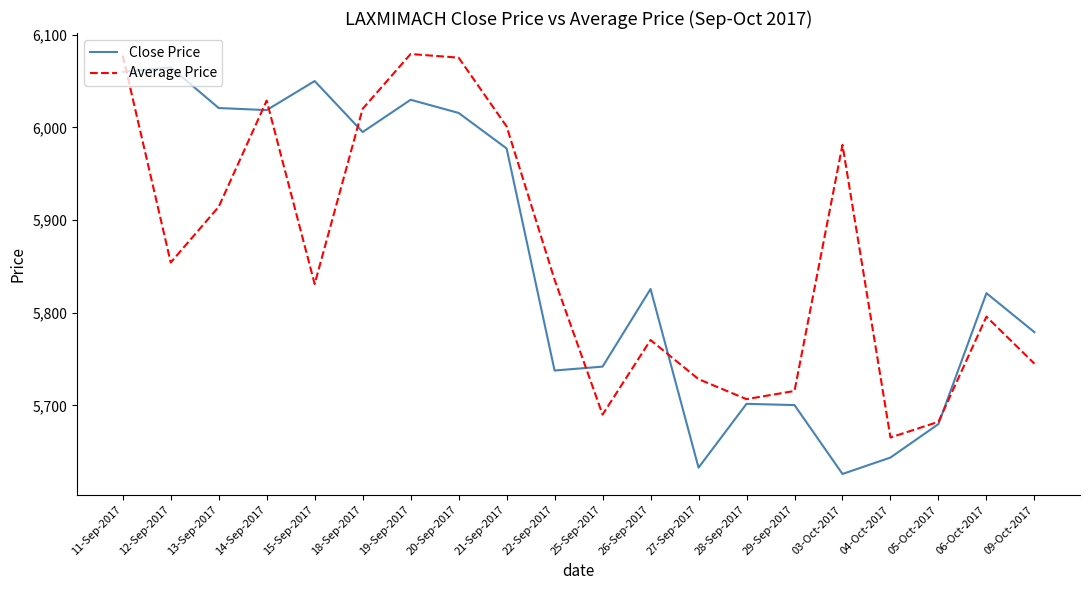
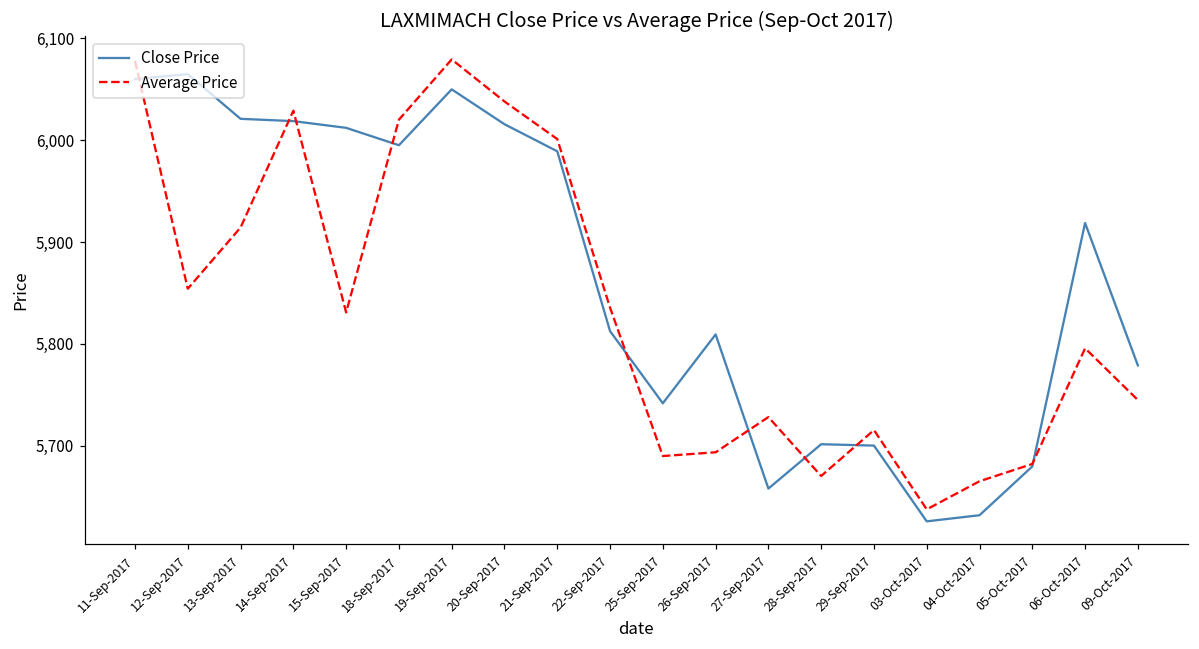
Close Price, 15-Sep-2017: 6,050 -> 6,010
Close Price, 19-Sep-2017: 6,030 -> 6,050
Average Price, 20-Sep-2017: 6,080 -> 6,040
Close Price, 21-Sep-2017: 5,980 -> 5,990
Close Price, 22-Sep-2017: 5,740 -> 5,810
Close Price, 26-Sep-2017: 5,830 -> 5,810
Average Price, 26-Sep-2017: 5,770 -> 5,690
Close Price, 27-Sep-2017: 5,630 -> 5,660
Average Price, 28-Sep-2017: 5,710 -> 5,670
Average Price, 03-Oct-2017: 5,980 -> 5,640
Close Price, 04-Oct-2017: 5,640 -> 5,630
Close Price, 06-Oct-2017: 5,820 -> 5,920
